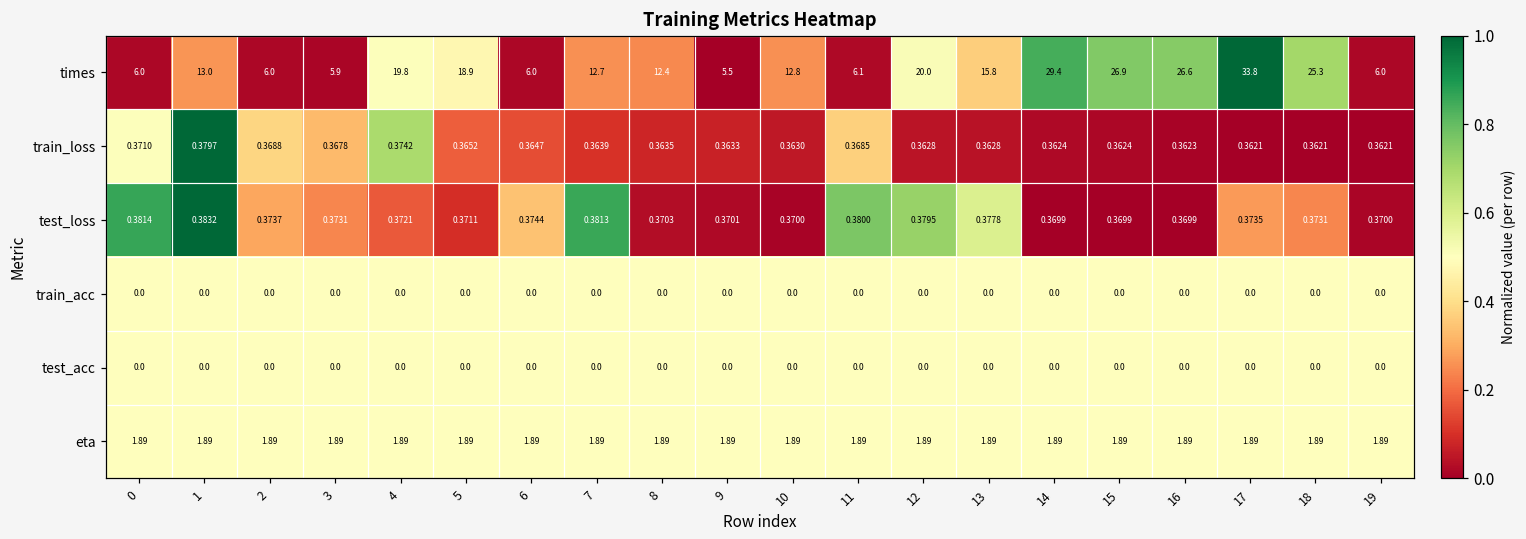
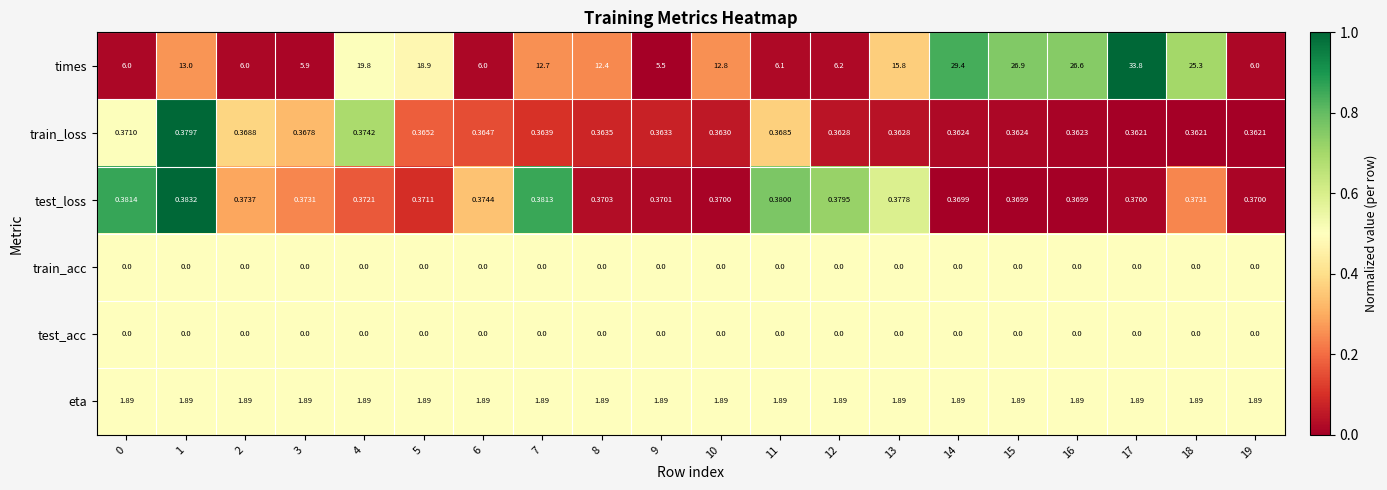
times, 12: 20.0 -> 6.2
test_loss, 17: 0.3735 -> 0.3700
